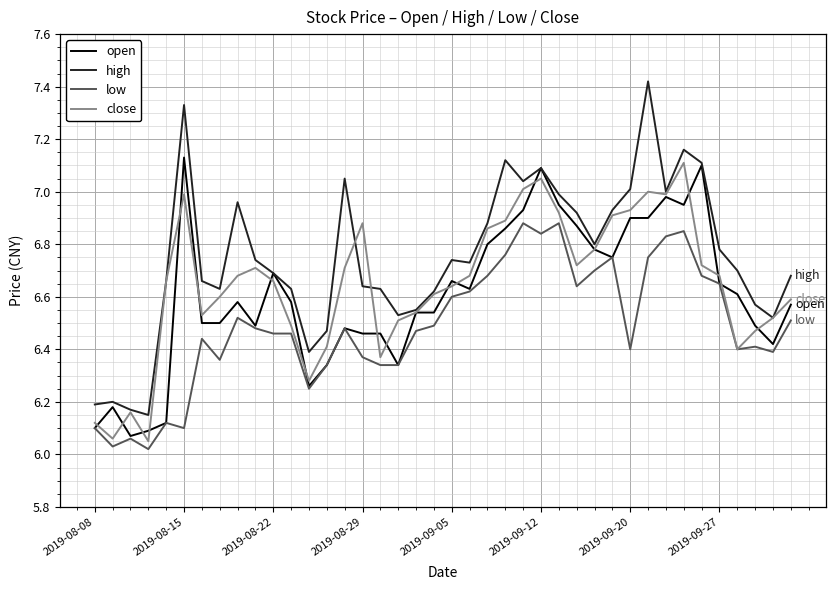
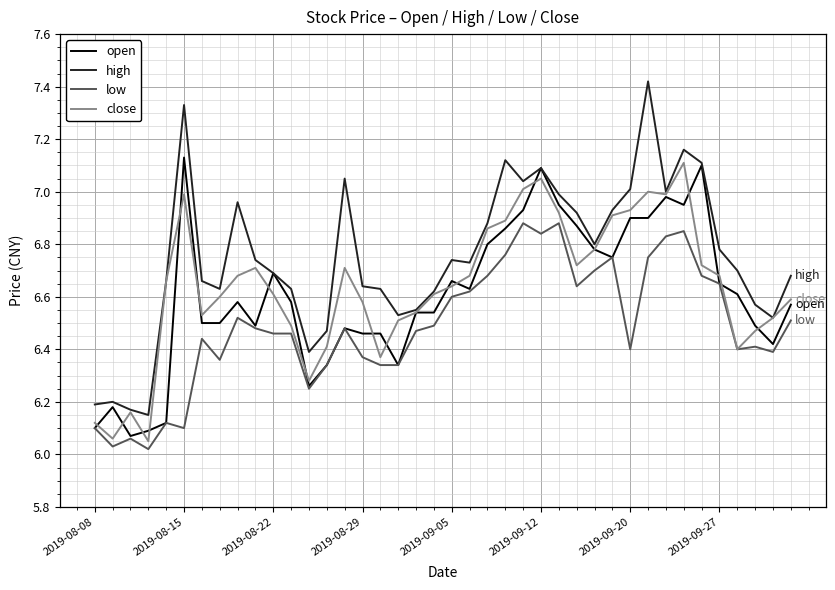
close, 2019-08-22: 6.66 -> 6.61
close, 2019-08-29: 6.88 -> 6.58
